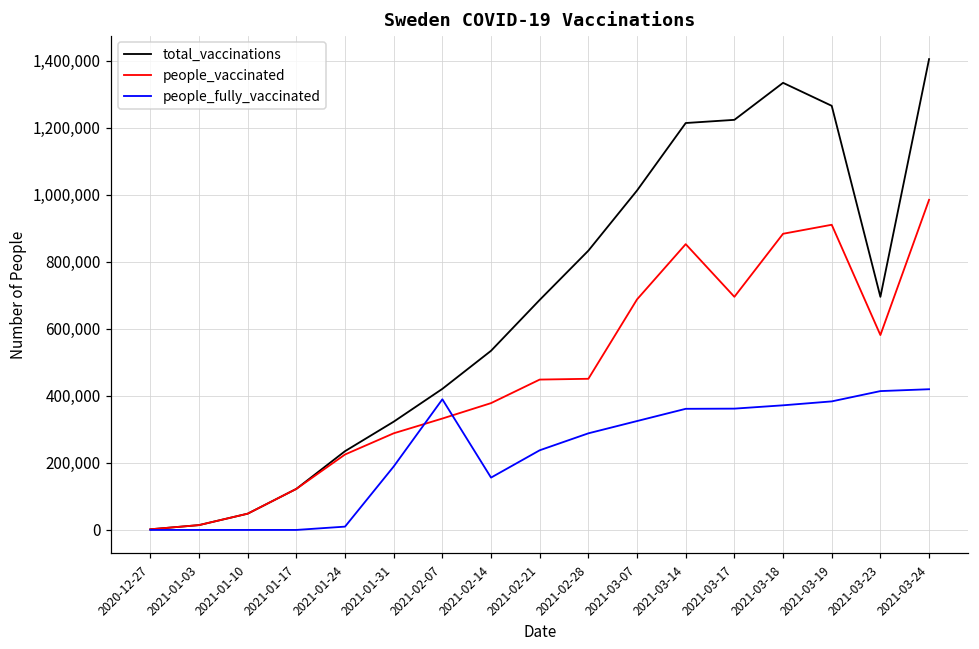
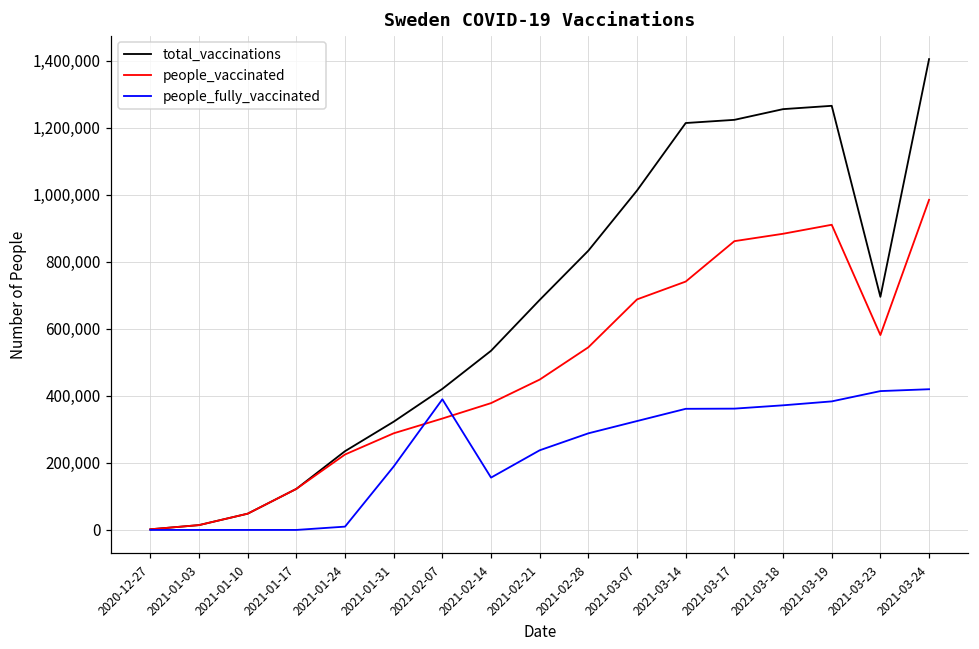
people_vaccinated, 2021-02-28: 450,000 -> 540,000
people_vaccinated, 2021-03-14: 850,000 -> 740,000
people_vaccinated, 2021-03-17: 700,000 -> 860,000
total_vaccinations, 2021-03-18: 1,330,000 -> 1,260,000
